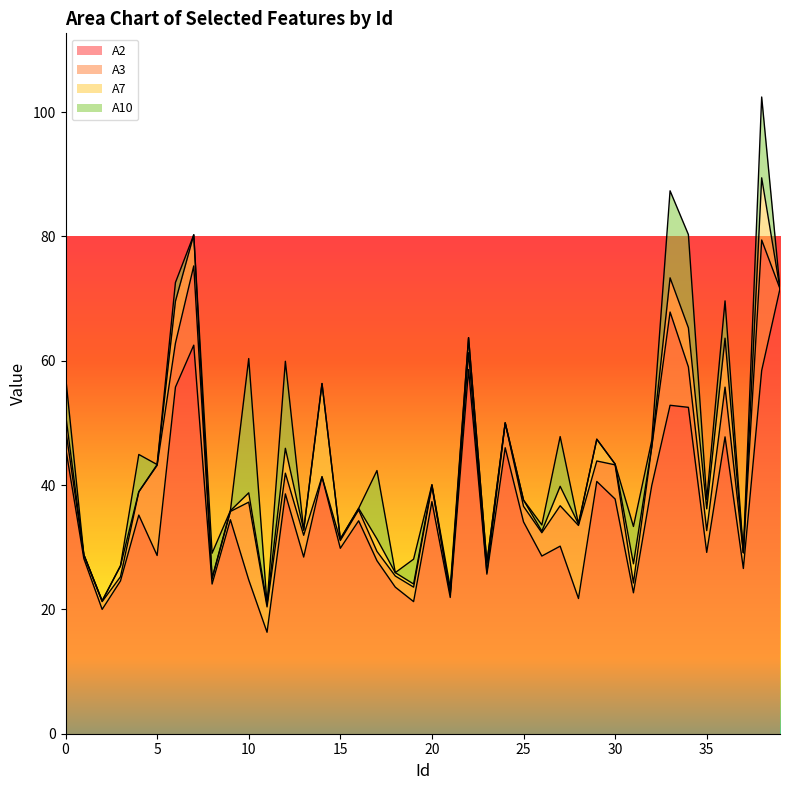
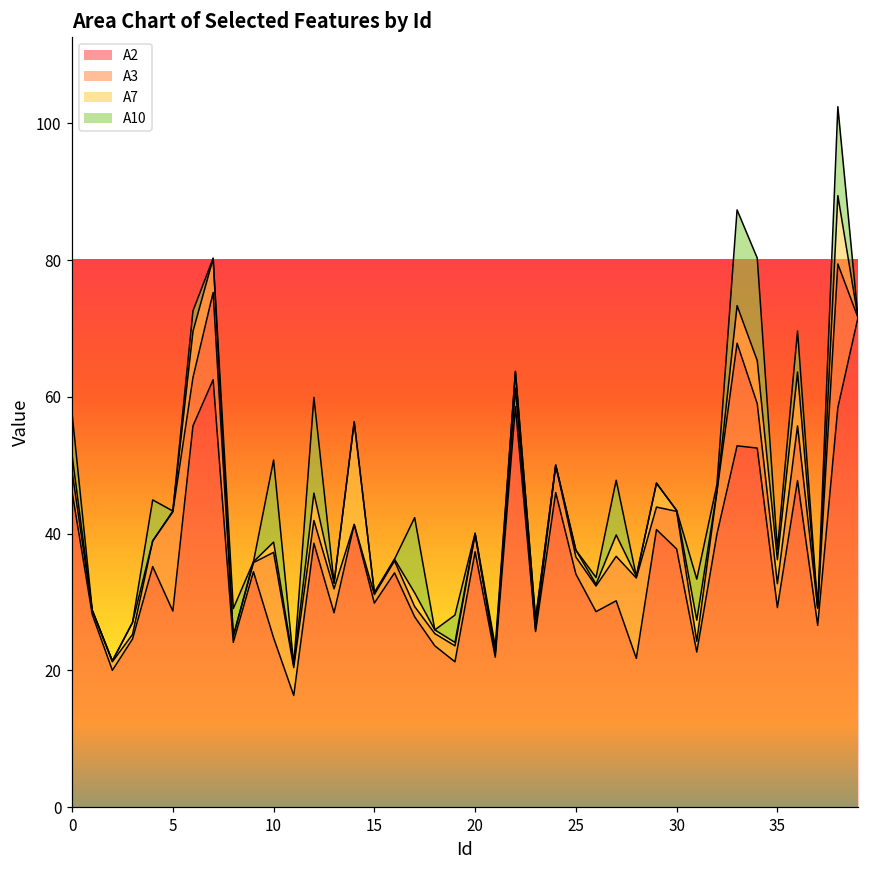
A10, 10: 22 -> 12
